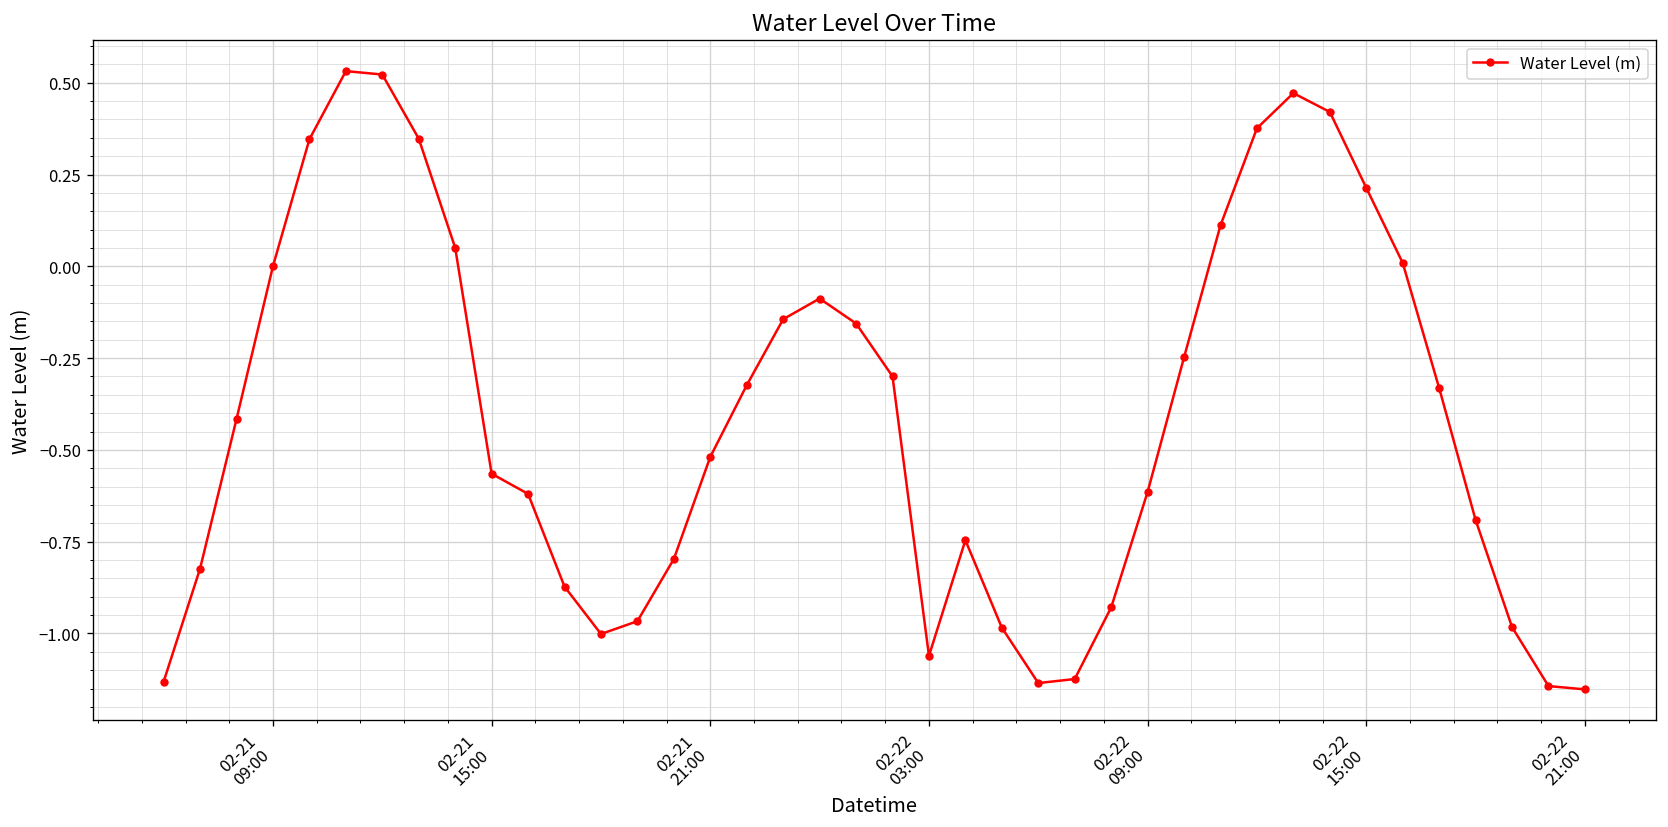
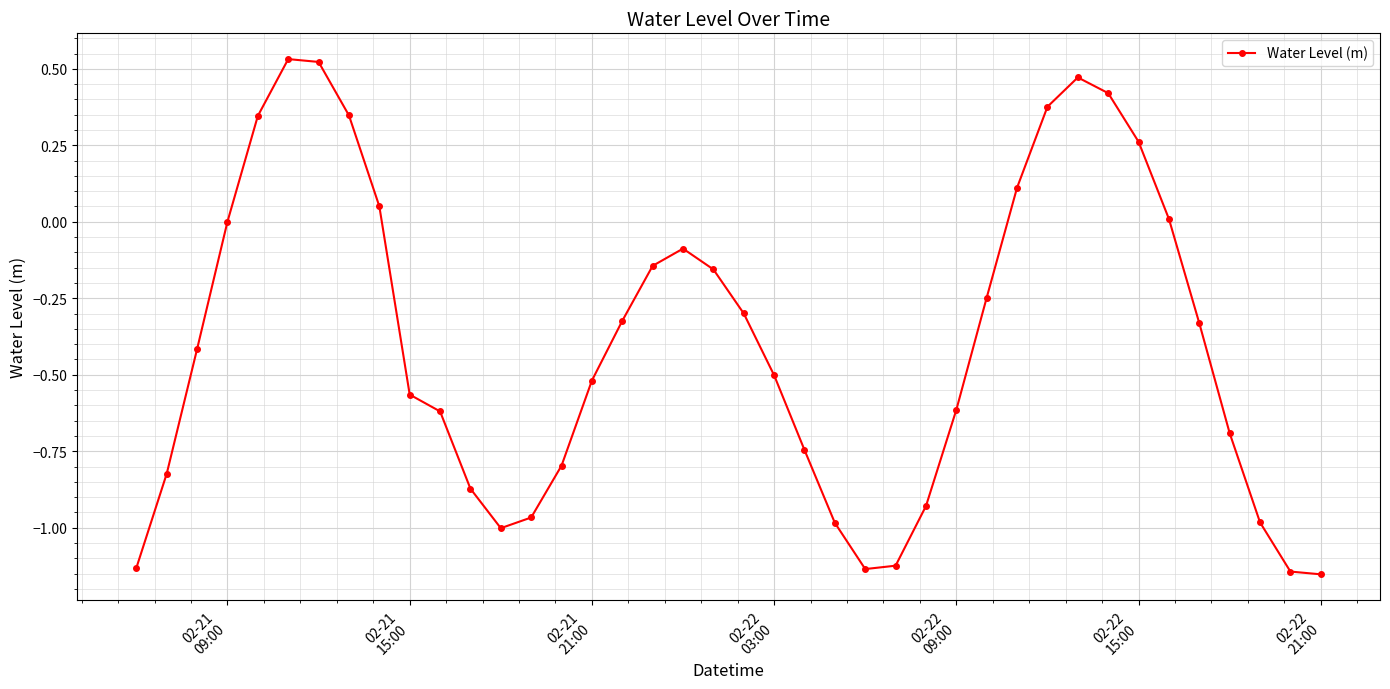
02-22 03:00: -1.06 -> -0.50
02-22 15:00: 0.21 -> 0.26
